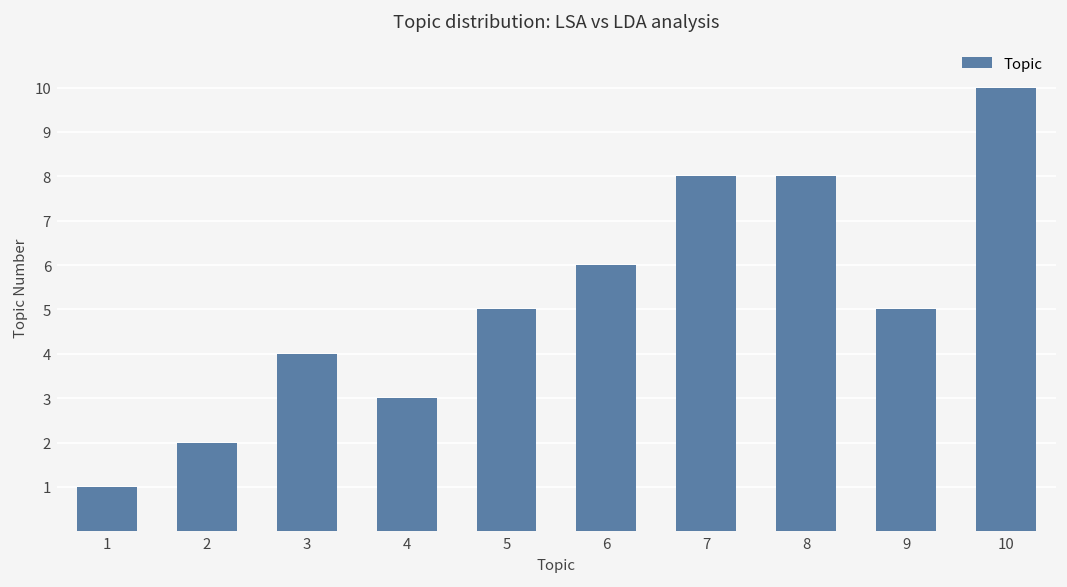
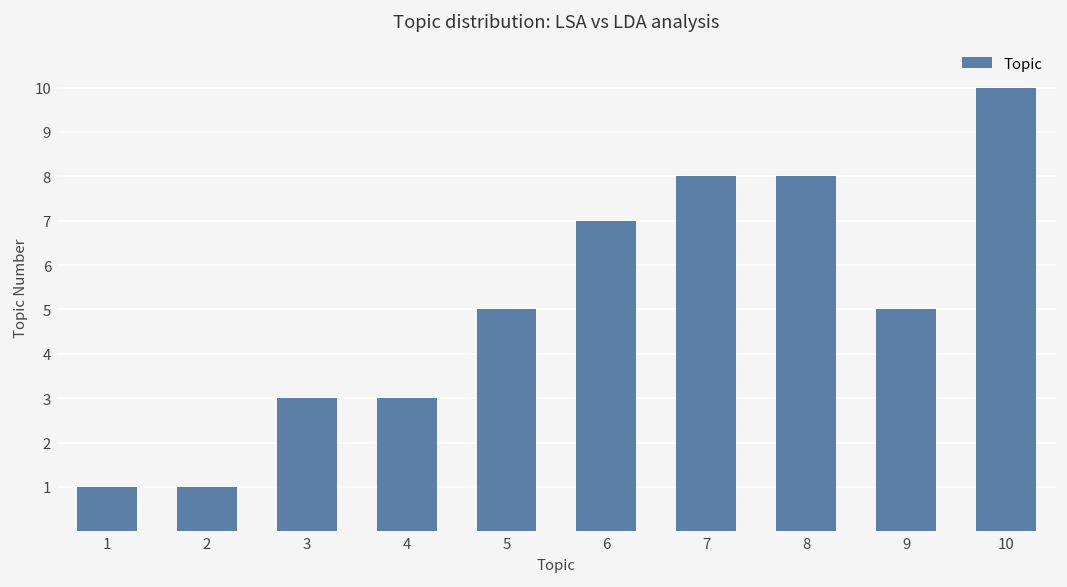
2: 2 -> 1
3: 4 -> 3
6: 6 -> 7
